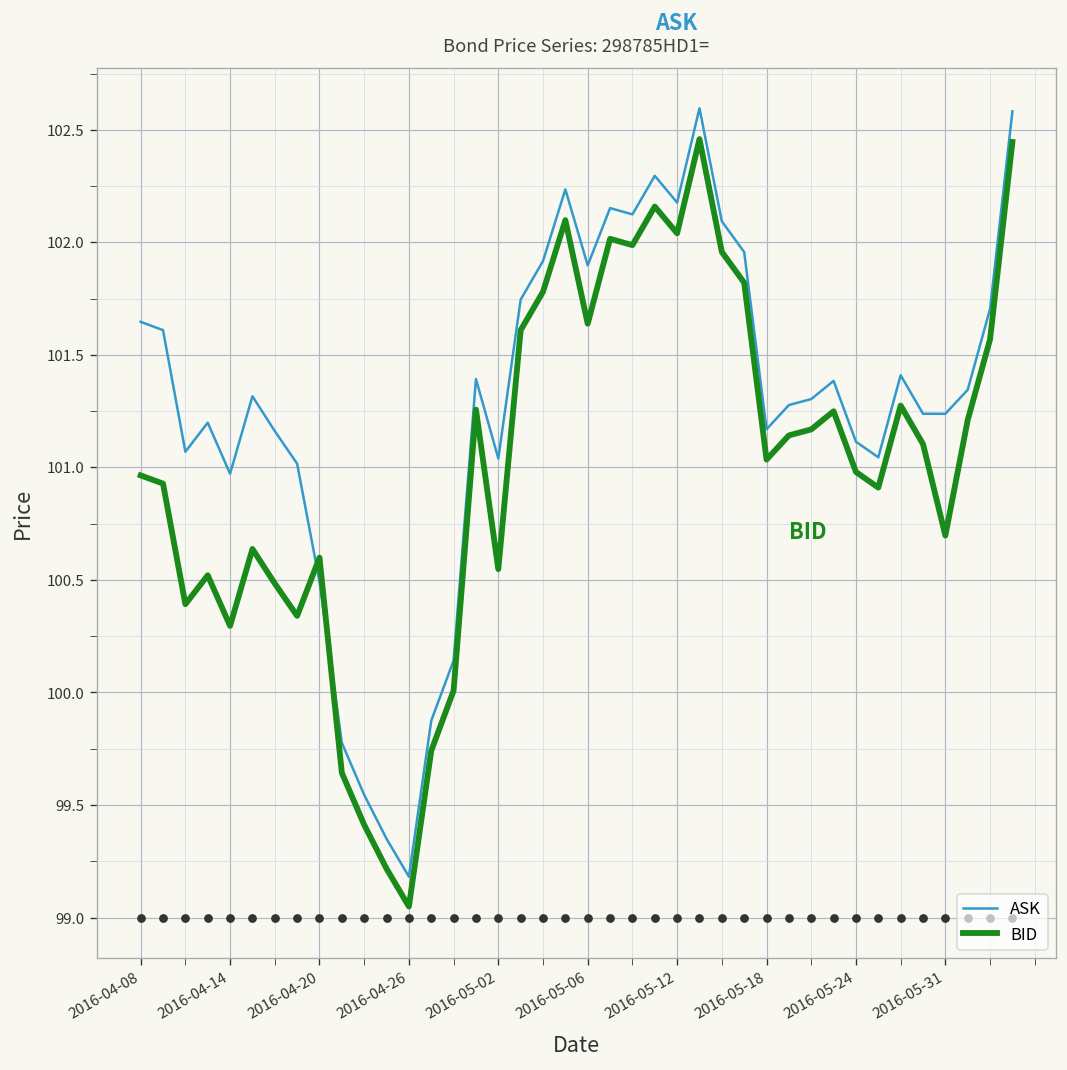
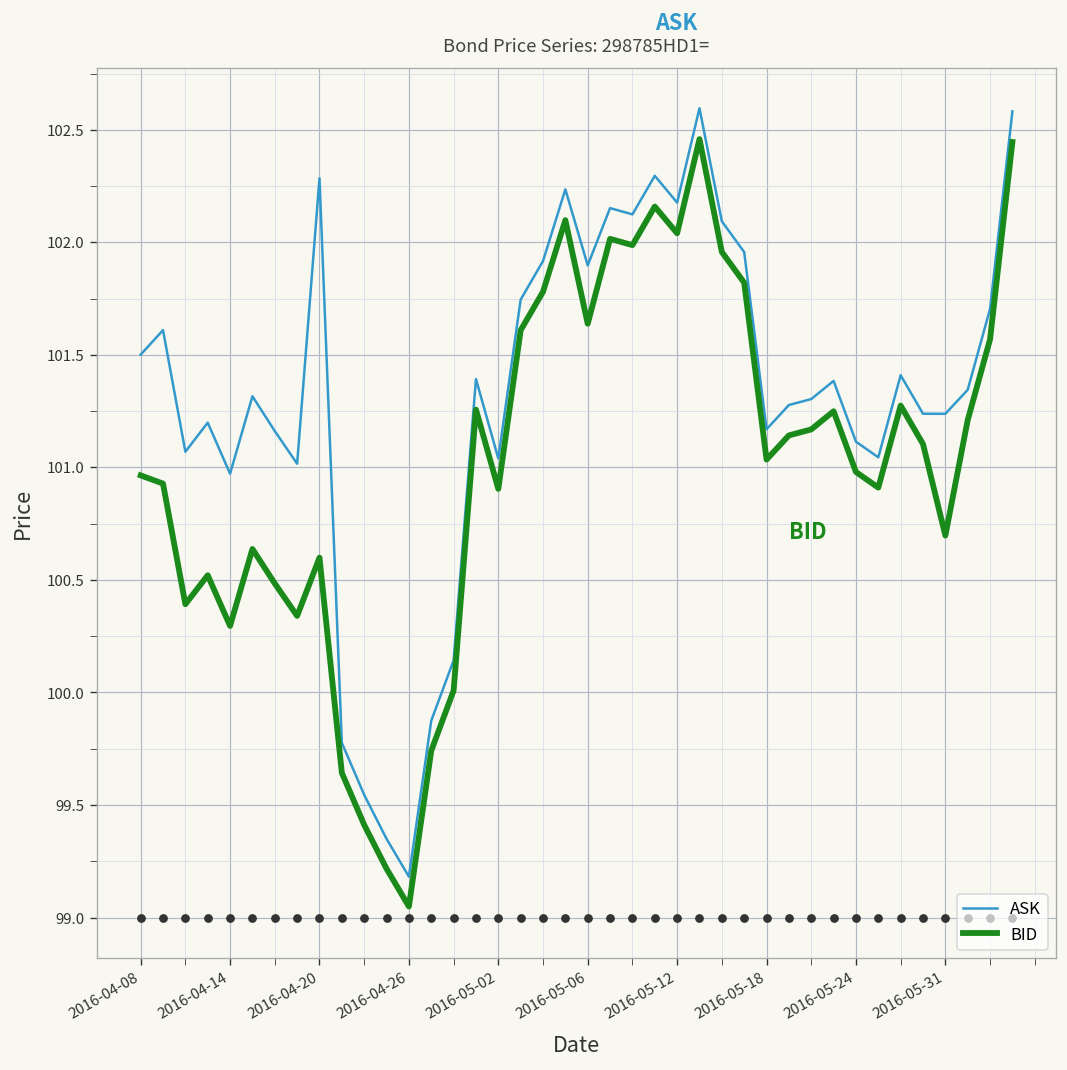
ASK, 2016-04-08: 101.65 -> 101.50
ASK, 2016-04-20: 100.49 -> 102.29
BID, 2016-05-02: 100.55 -> 100.90
